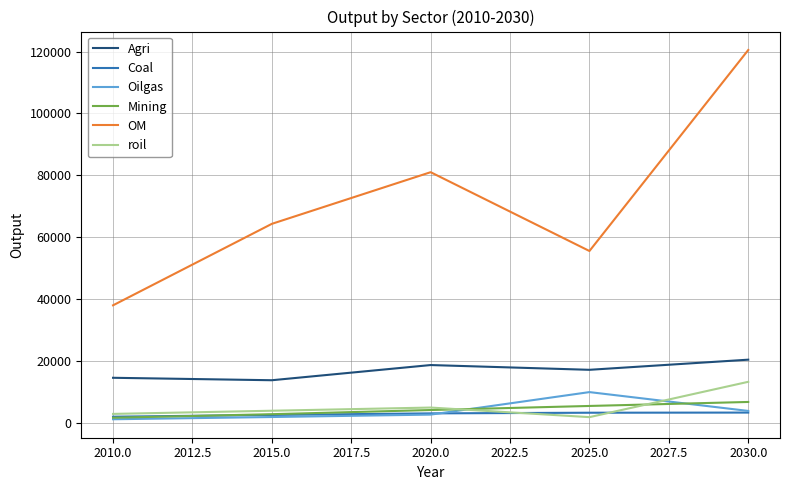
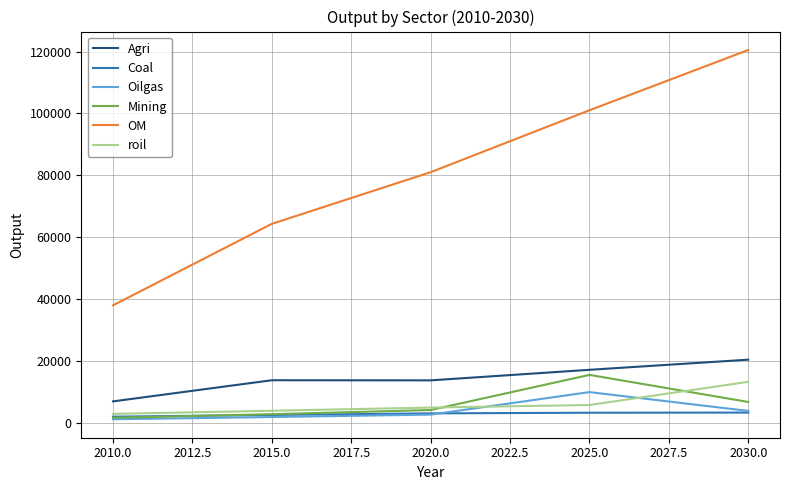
Agri, 2010.0: 15000 -> 7000
Agri, 2020.0: 19000 -> 14000
Mining, 2025.0: 5000 -> 15000
OM, 2025.0: 56000 -> 101000
roil, 2025.0: 2000 -> 6000
